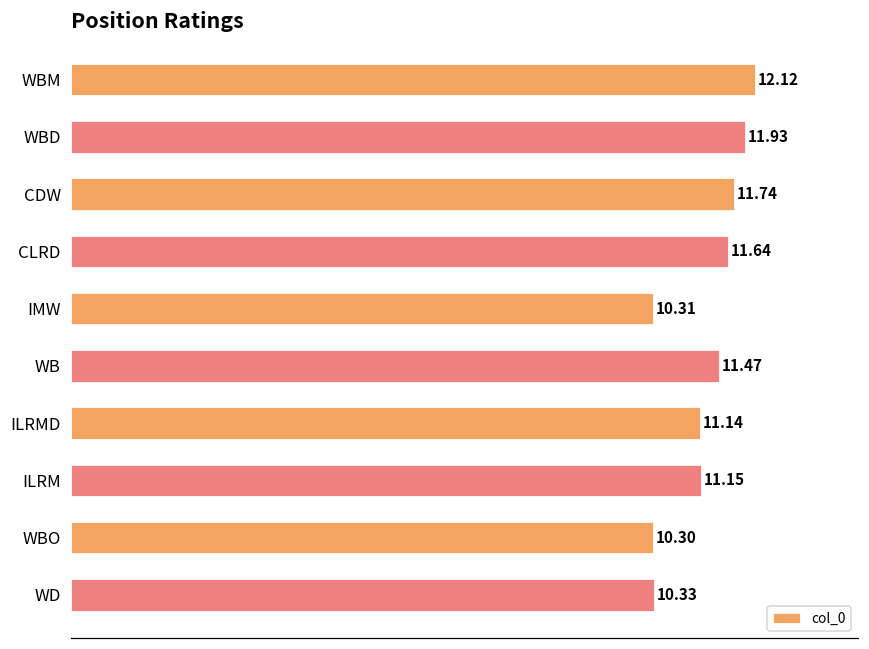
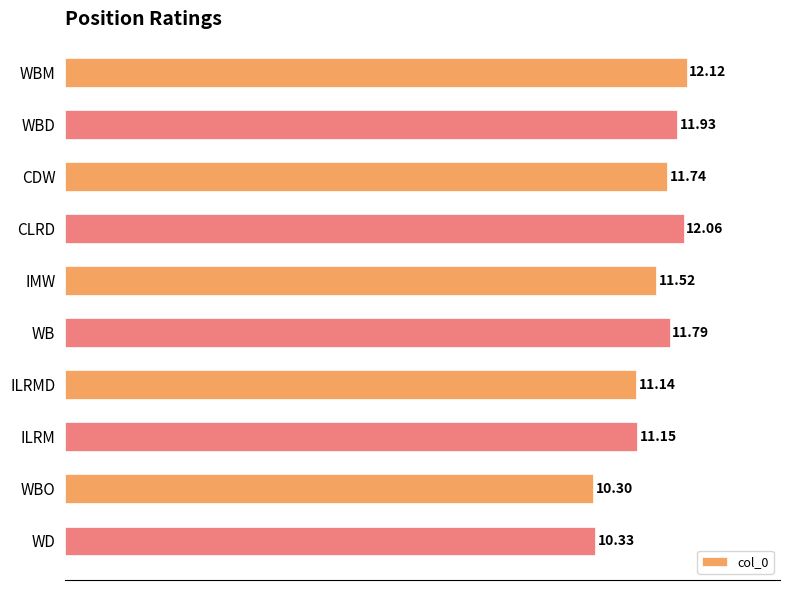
CLRD: 11.64 -> 12.06
IMW: 10.31 -> 11.52
WB: 11.47 -> 11.79
